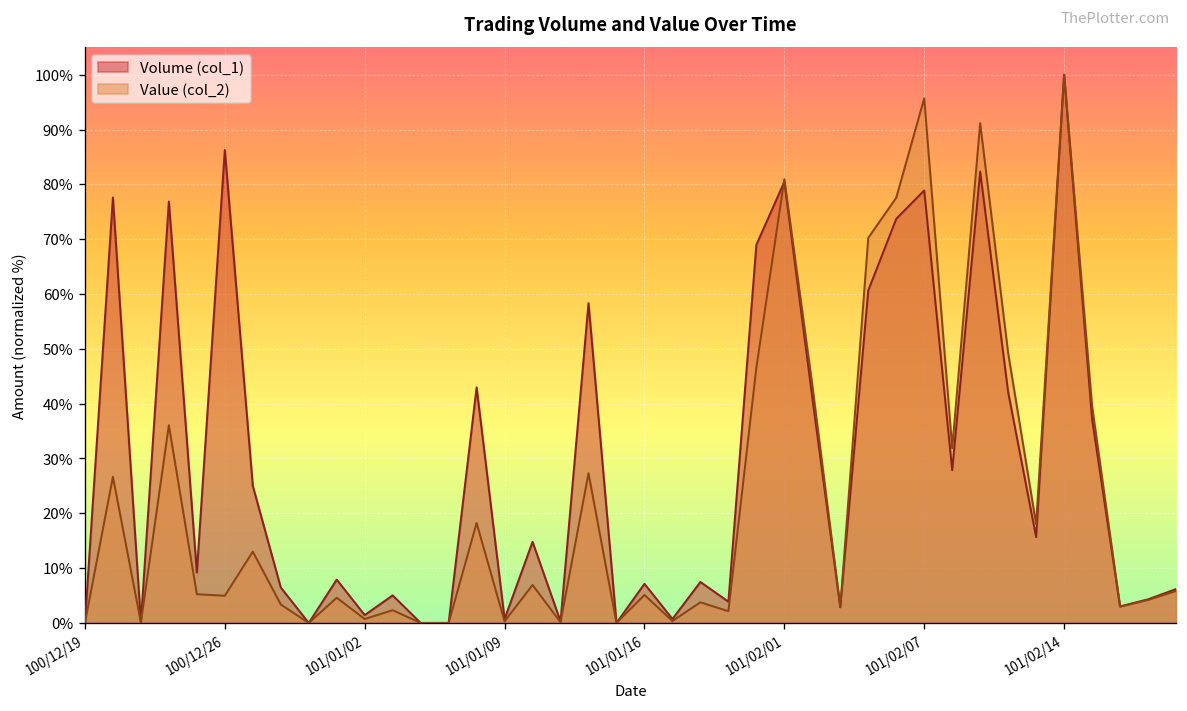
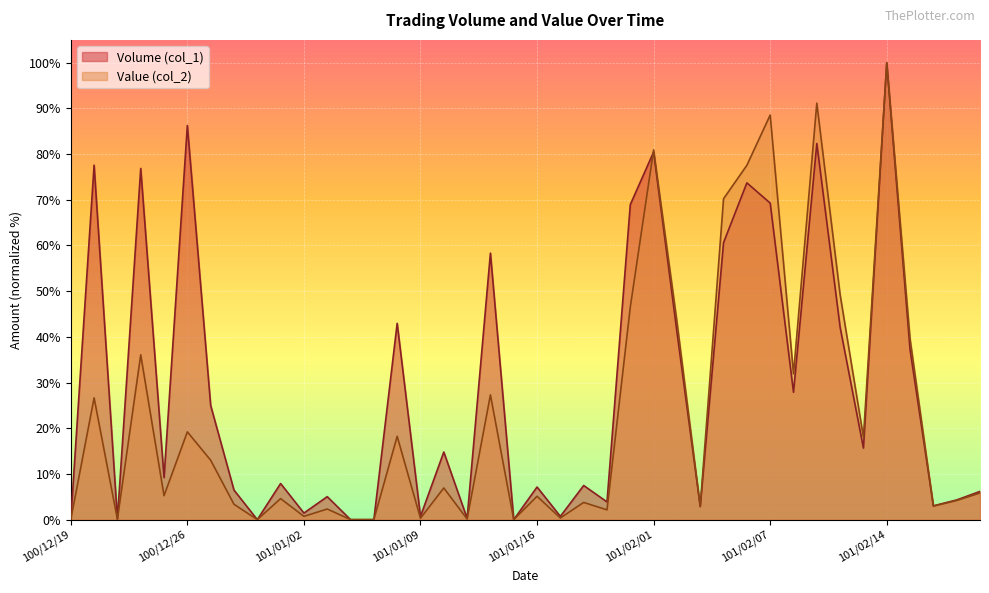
Value (col_2), 100/12/26: 5% -> 19%
Volume (col_1), 101/02/07: 79% -> 69%
Value (col_2), 101/02/07: 96% -> 89%
